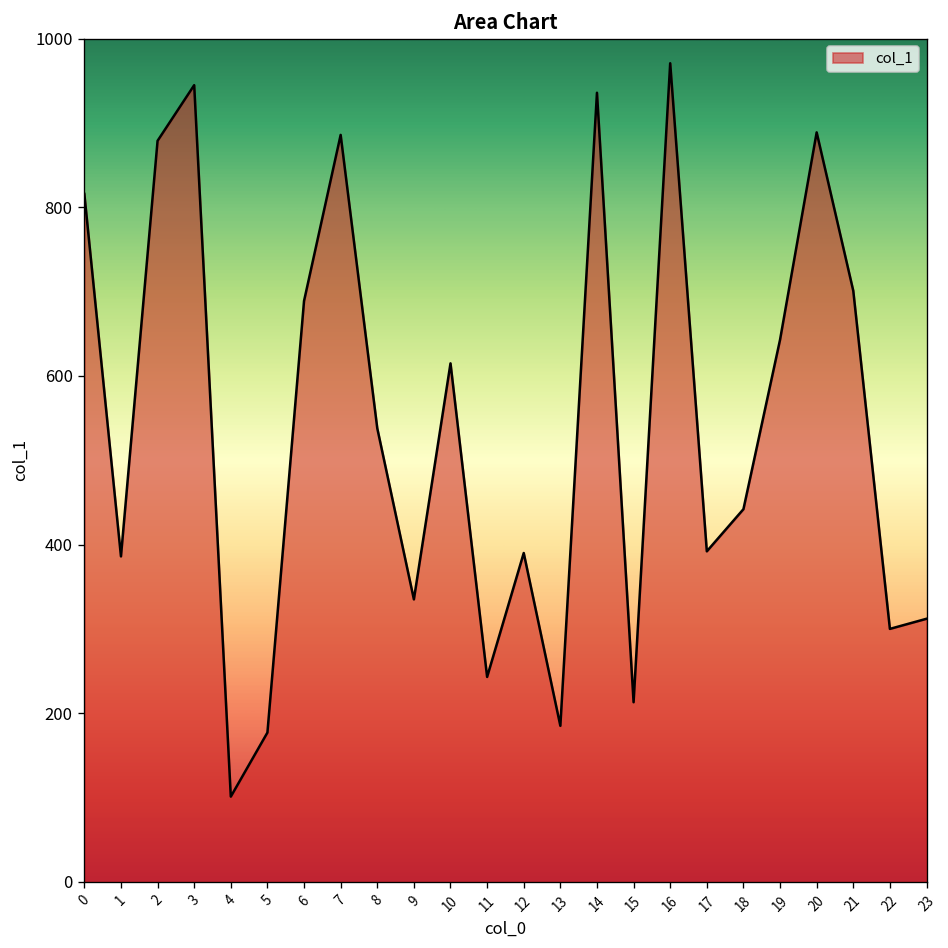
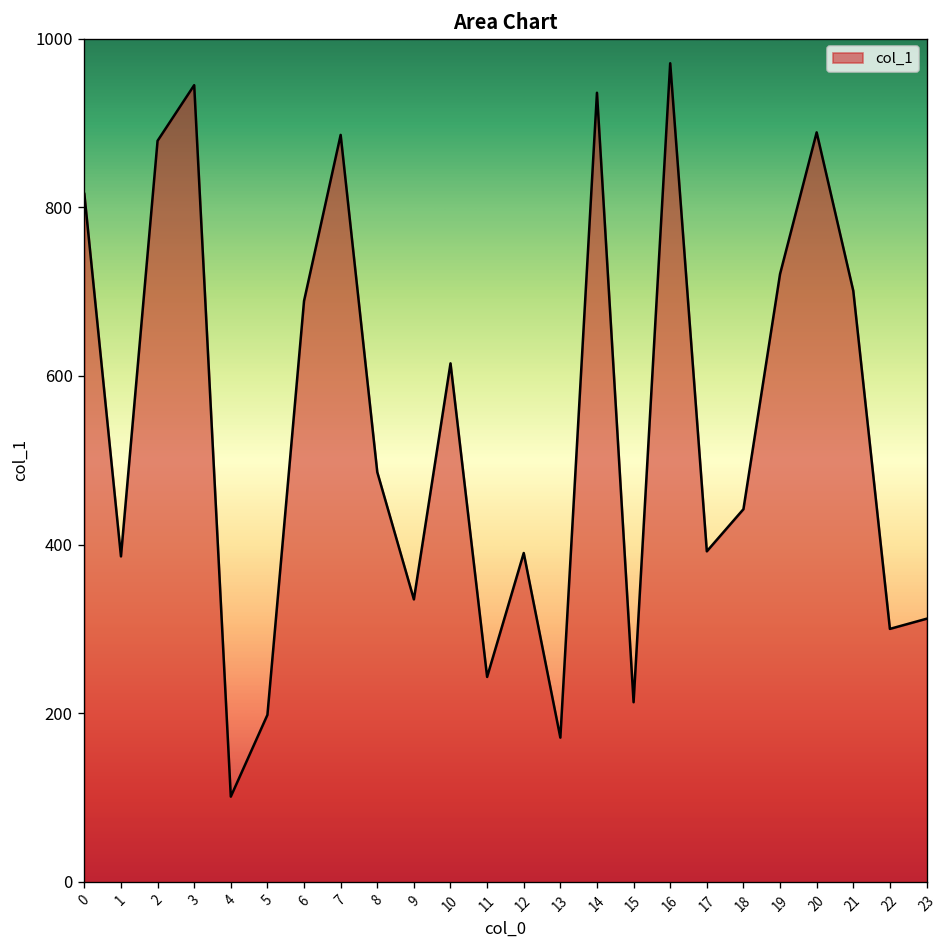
5: 180 -> 200
8: 540 -> 490
13: 190 -> 170
19: 640 -> 720
